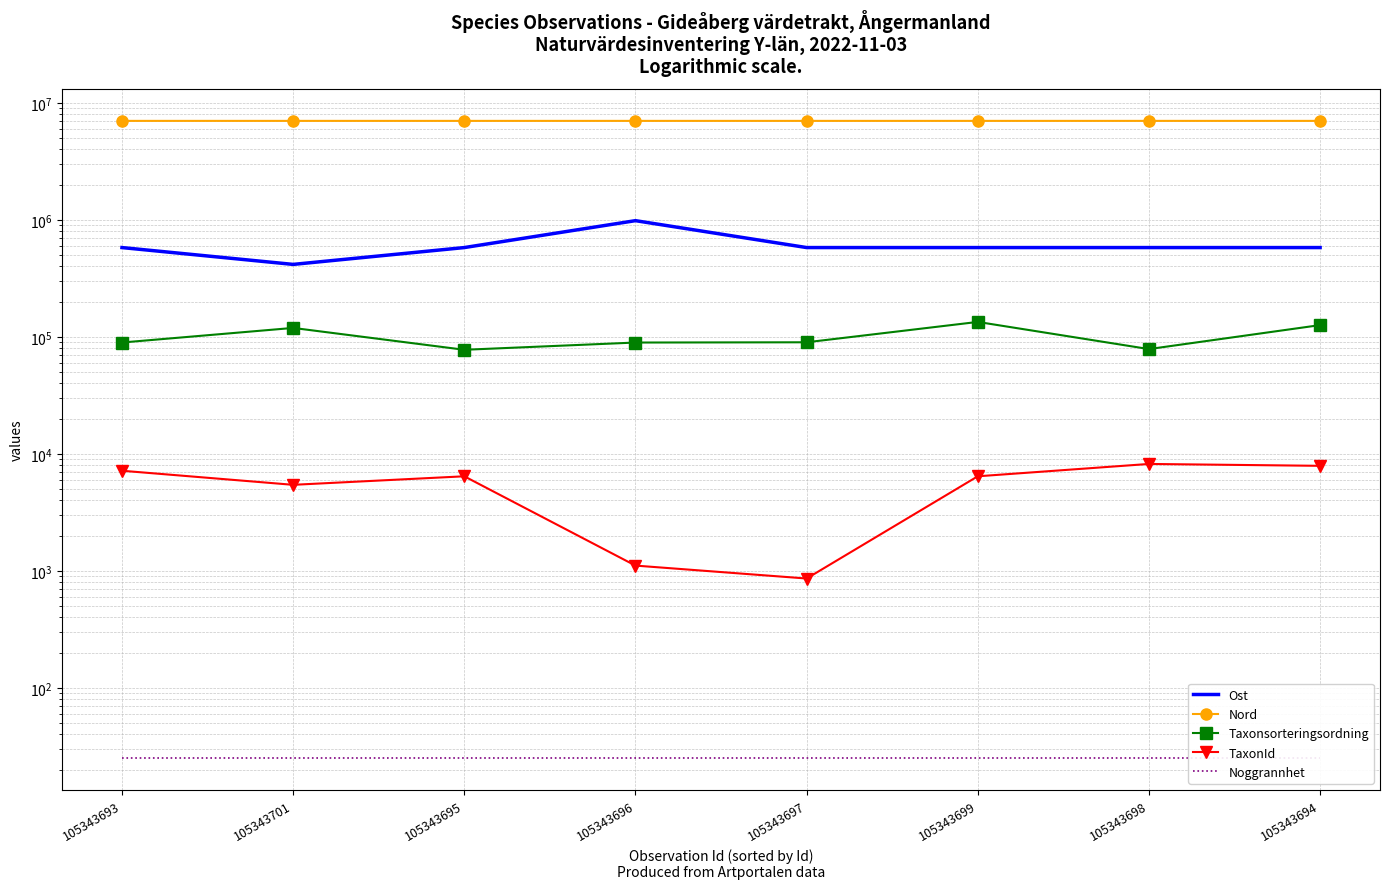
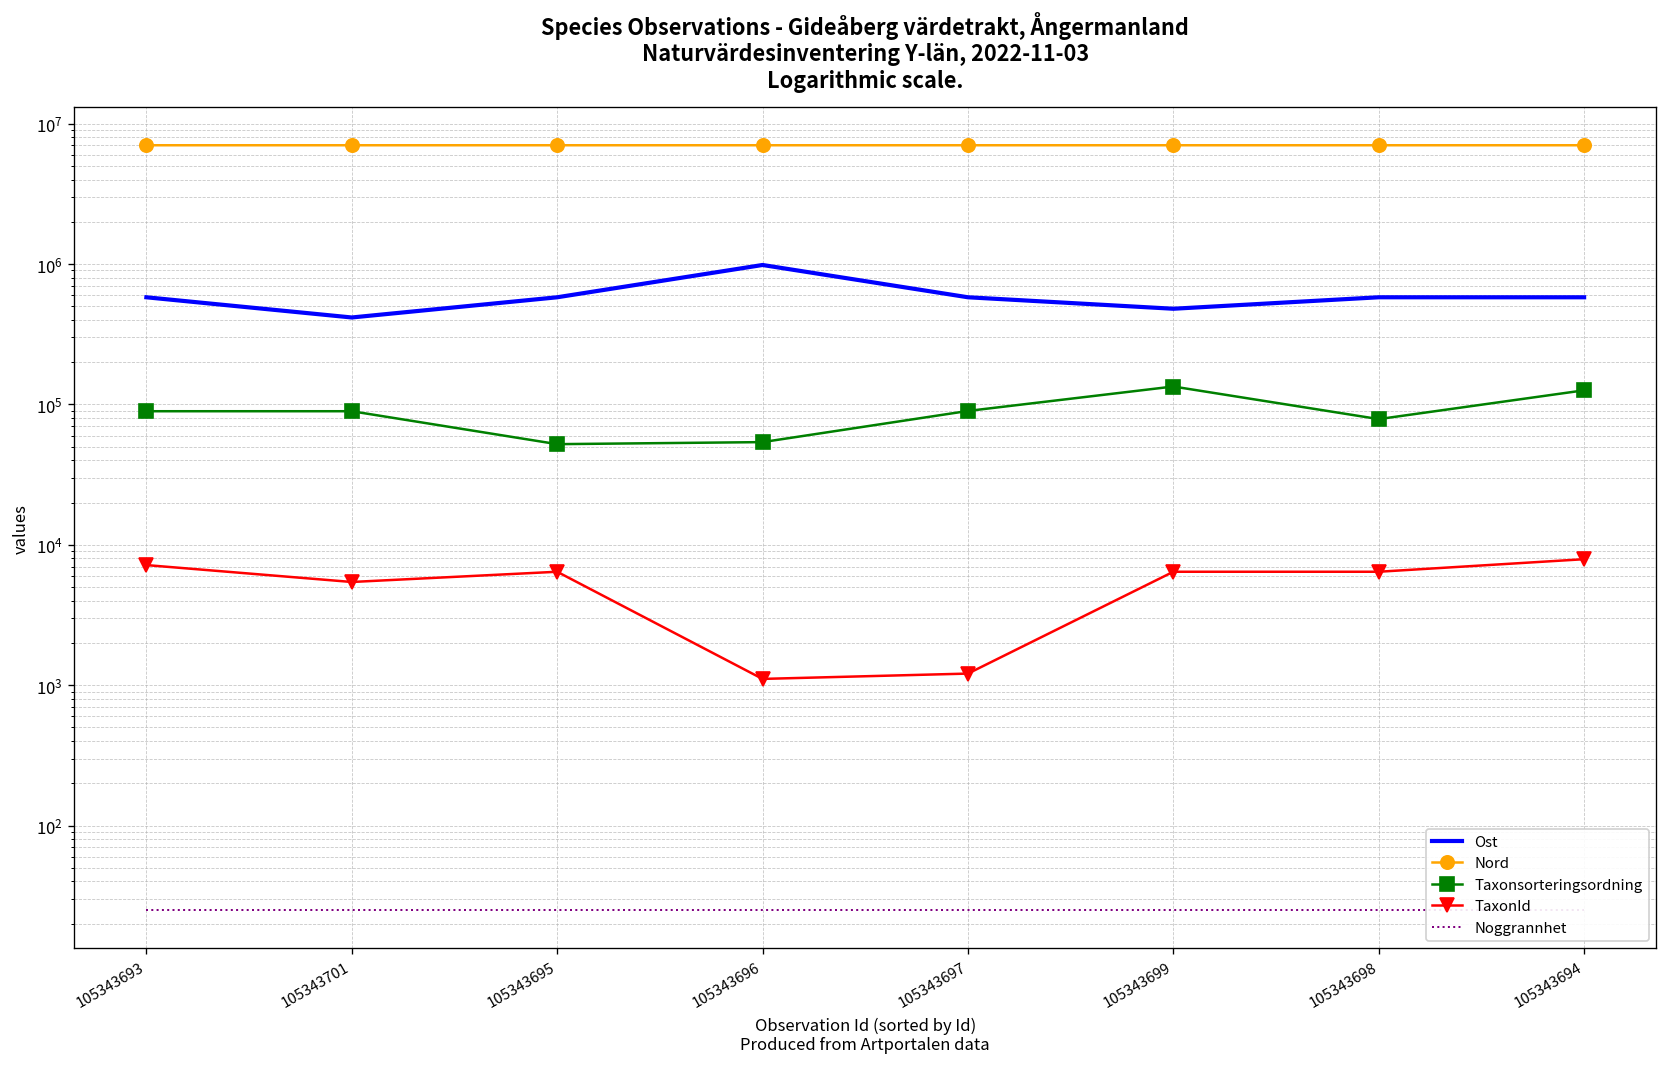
Taxonsorteringsordning, 105343701: 120000 -> 90000
Taxonsorteringsordning, 105343695: 80000 -> 50000
Taxonsorteringsordning, 105343696: 90000 -> 50000
TaxonId, 105343697: 900 -> 1200
Ost, 105343699: 600000 -> 480000
TaxonId, 105343698: 8000 -> 6000
